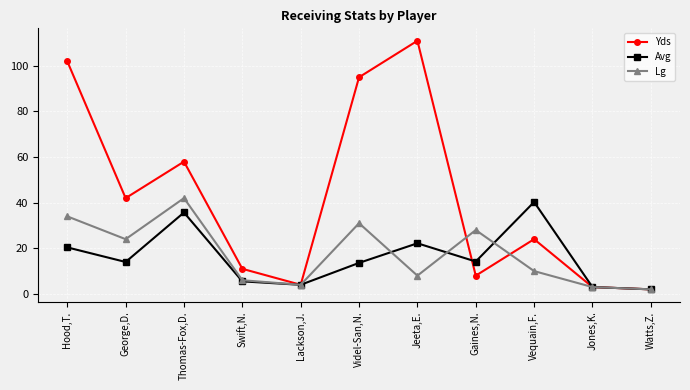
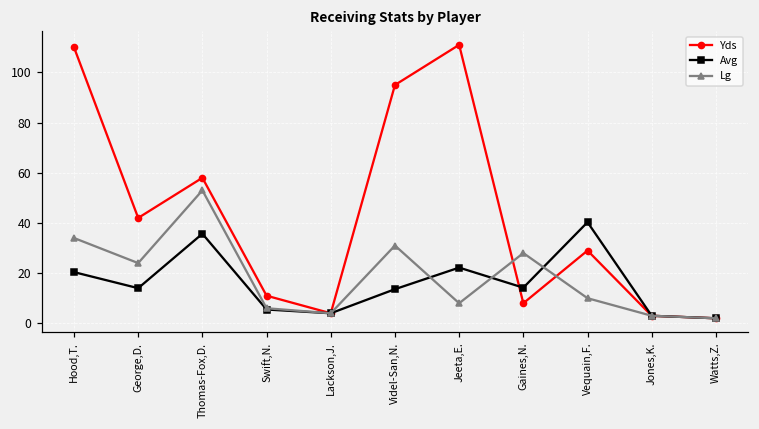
Yds, Hood,T.: 102 -> 110
Lg, Thomas-Fox,D.: 42 -> 53
Yds, Vequain,F.: 24 -> 29
